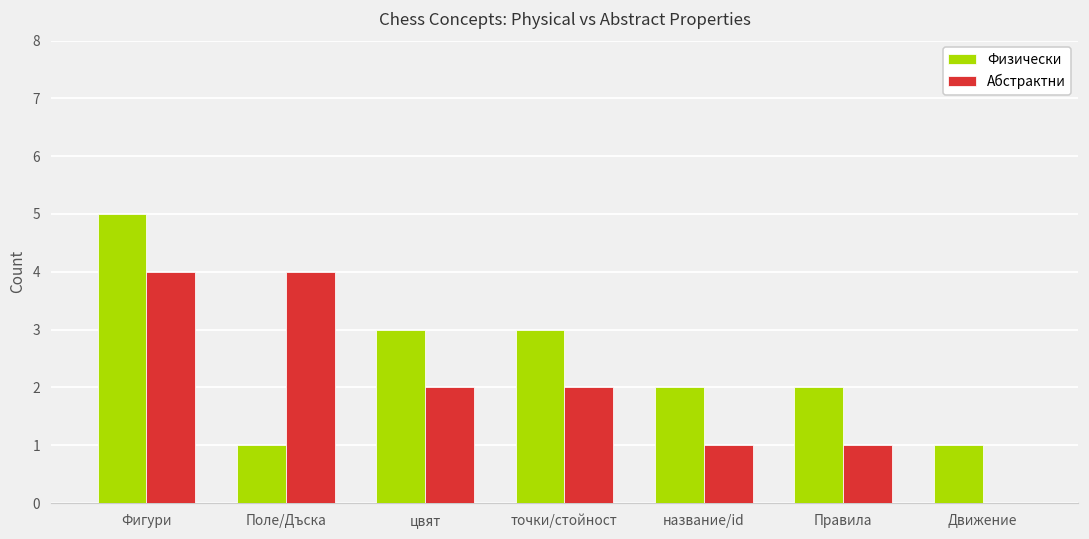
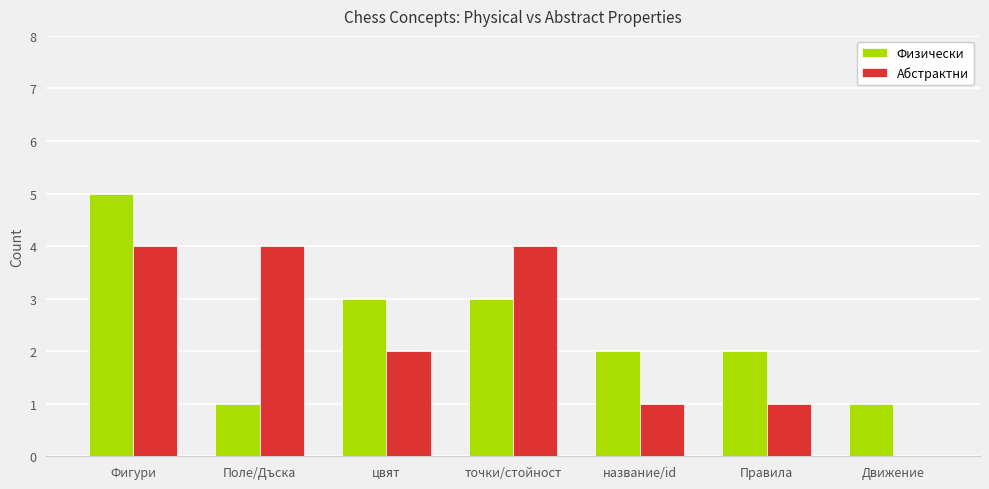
Абстрактни, точки/стойност: 2 -> 4
